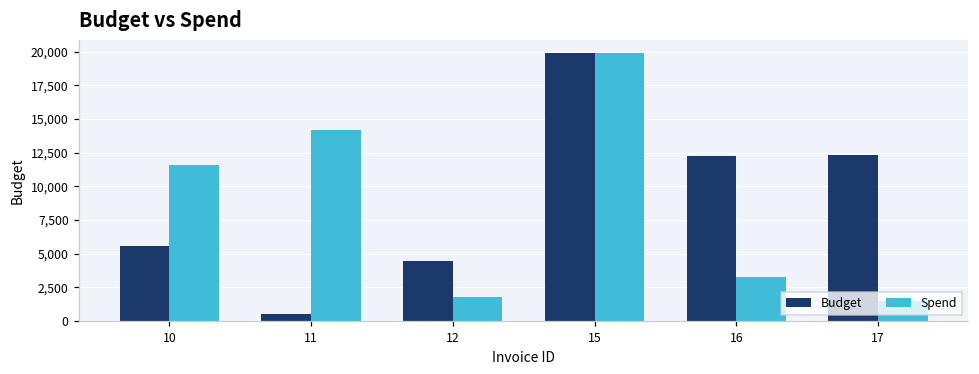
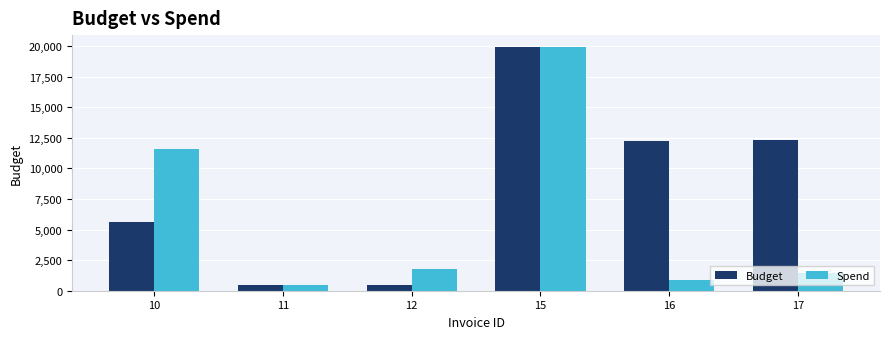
Spend, 11: 14,200 -> 500
Budget, 12: 4,400 -> 500
Spend, 16: 3,300 -> 900
